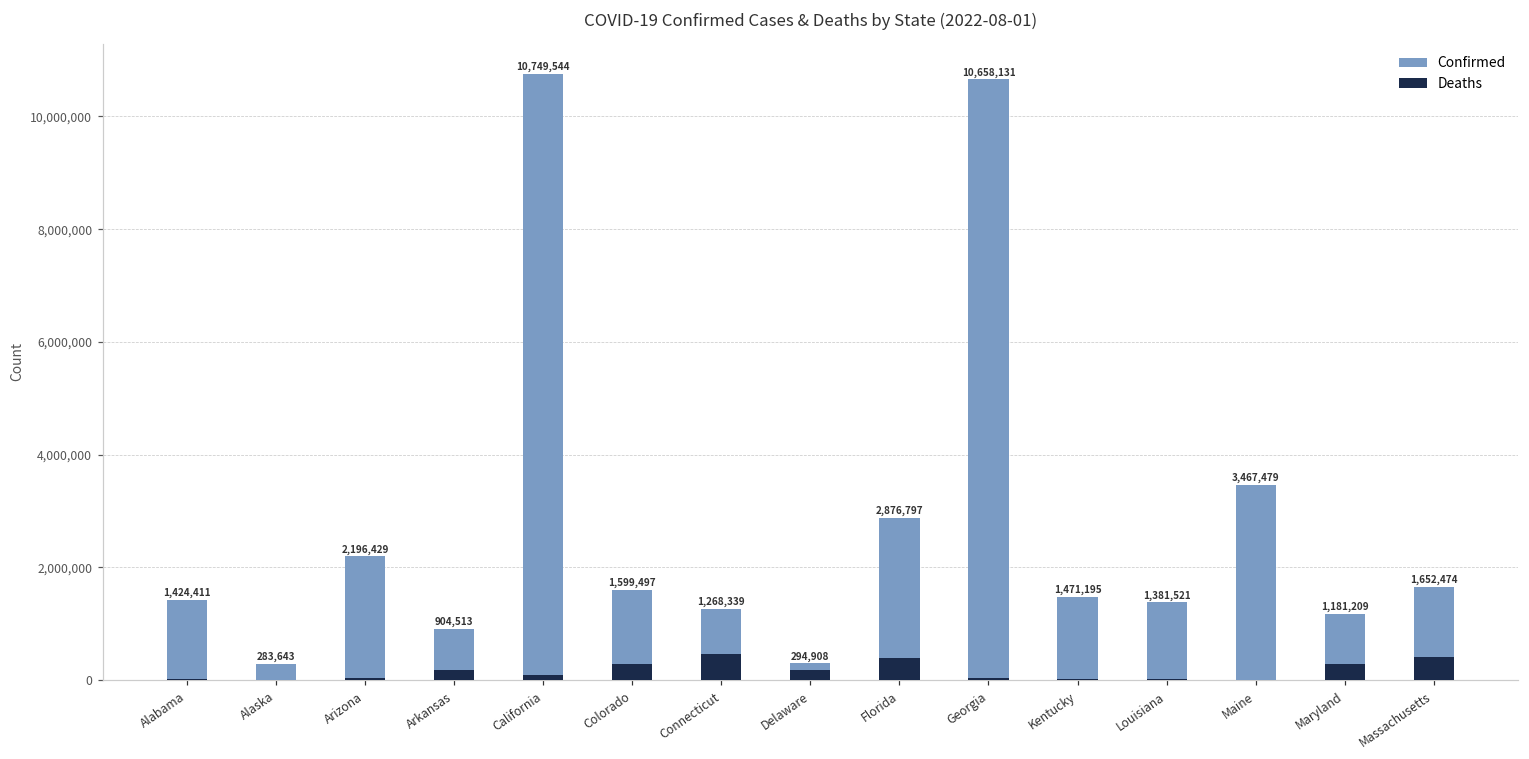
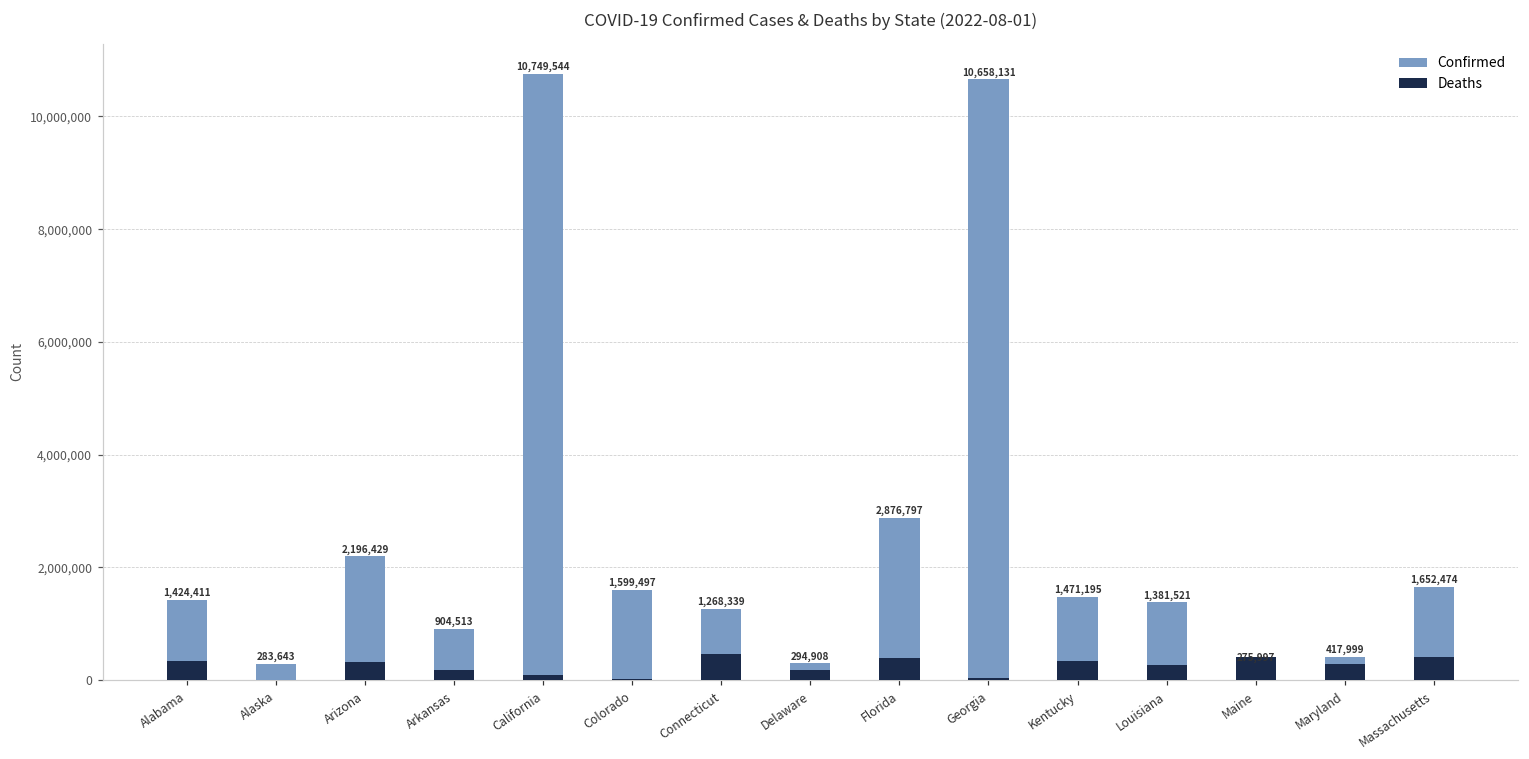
Deaths, Alabama: 0 -> 300,000
Deaths, Arizona: 0 -> 300,000
Deaths, Colorado: 300,000 -> 0
Deaths, Kentucky: 0 -> 300,000
Deaths, Louisiana: 0 -> 300,000
Confirmed, Maine: 3,500,000 -> 300,000
Deaths, Maine: 0 -> 400,000
Confirmed, Maryland: 1,181,209 -> 417,999
